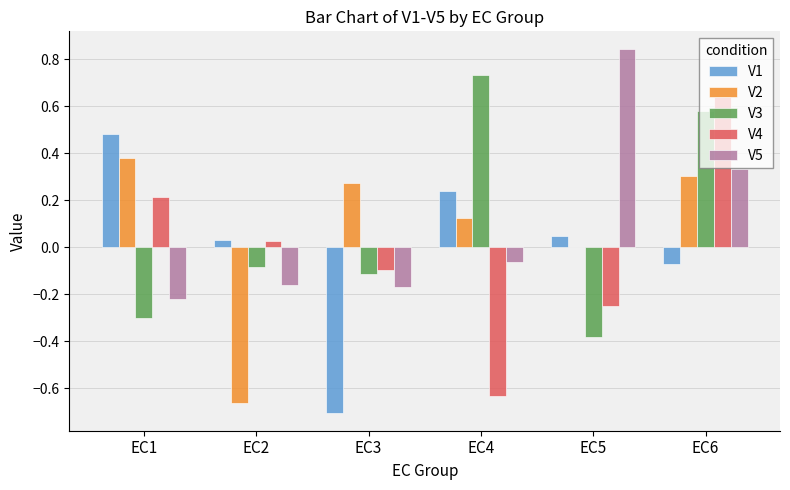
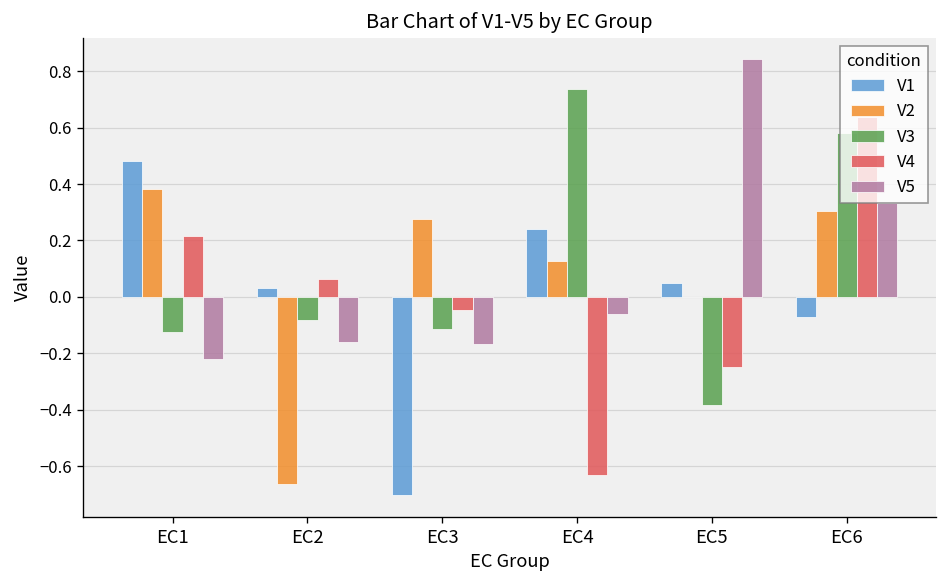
V3, EC1: -0.30 -> -0.13
V4, EC2: 0.03 -> 0.06
V4, EC3: -0.10 -> -0.05
